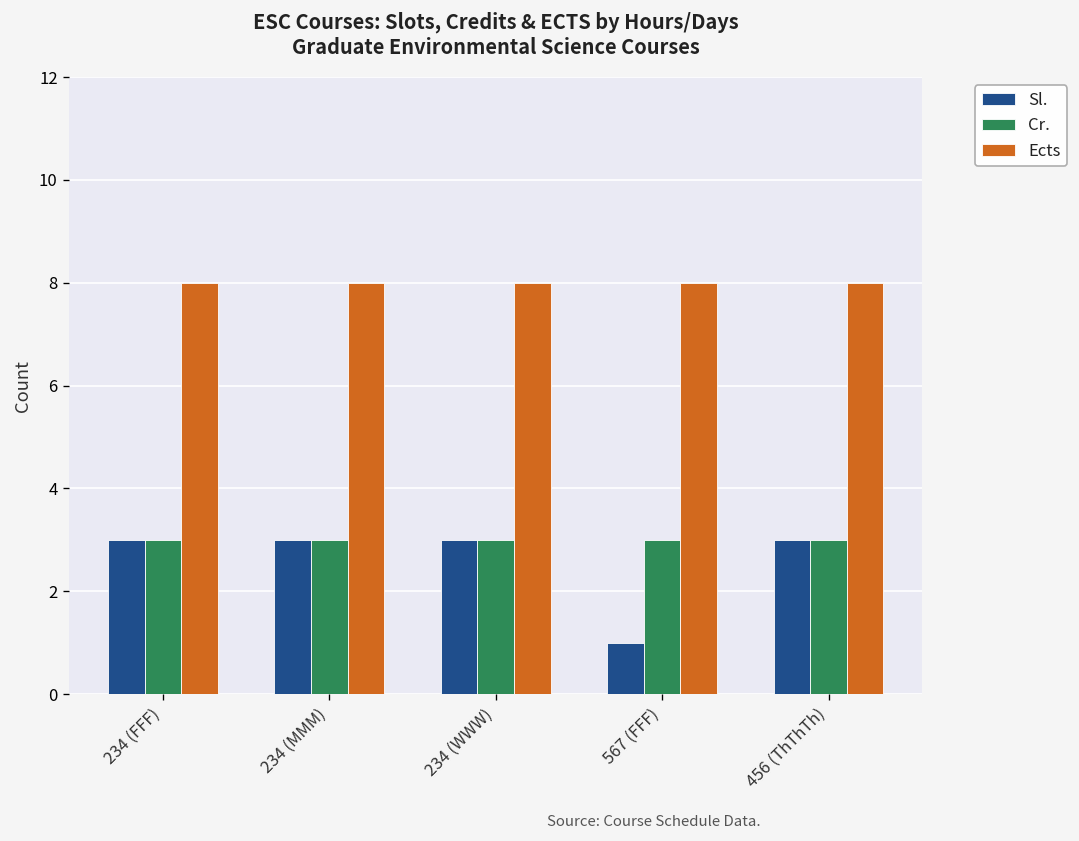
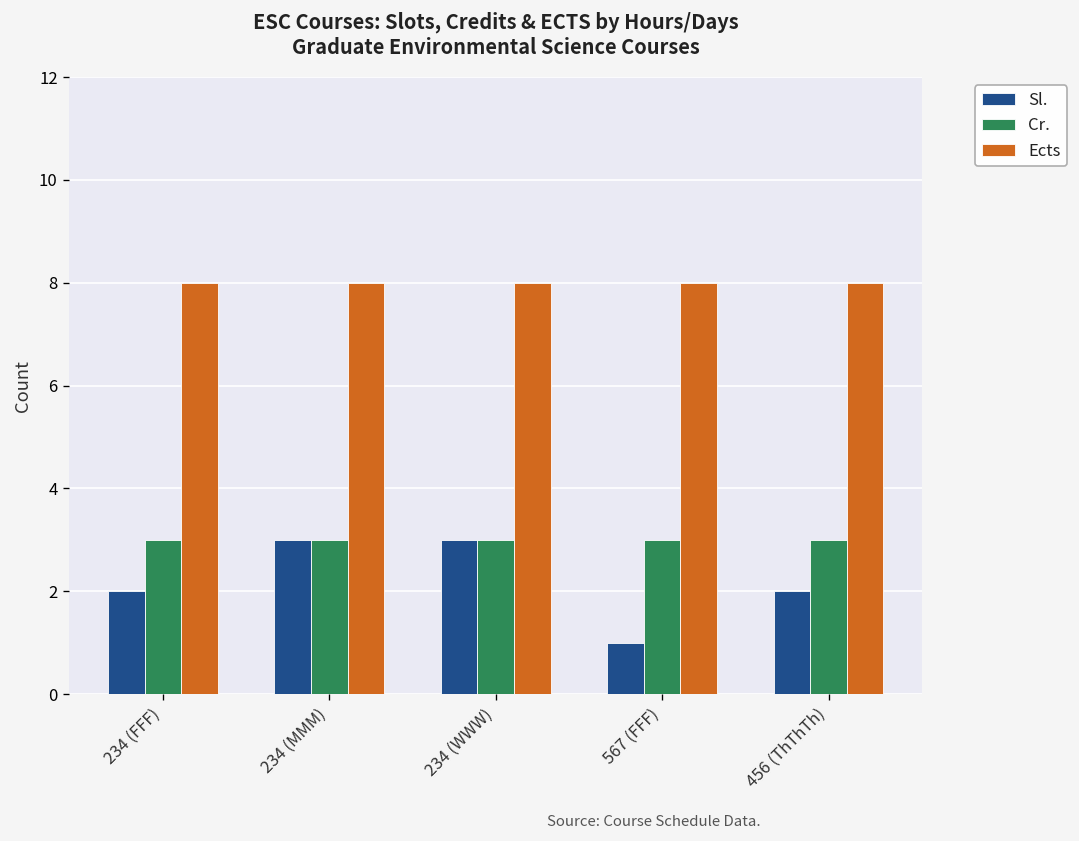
Sl., 234 (FFF): 3 -> 2
Sl., 456 (ThThTh): 3 -> 2
